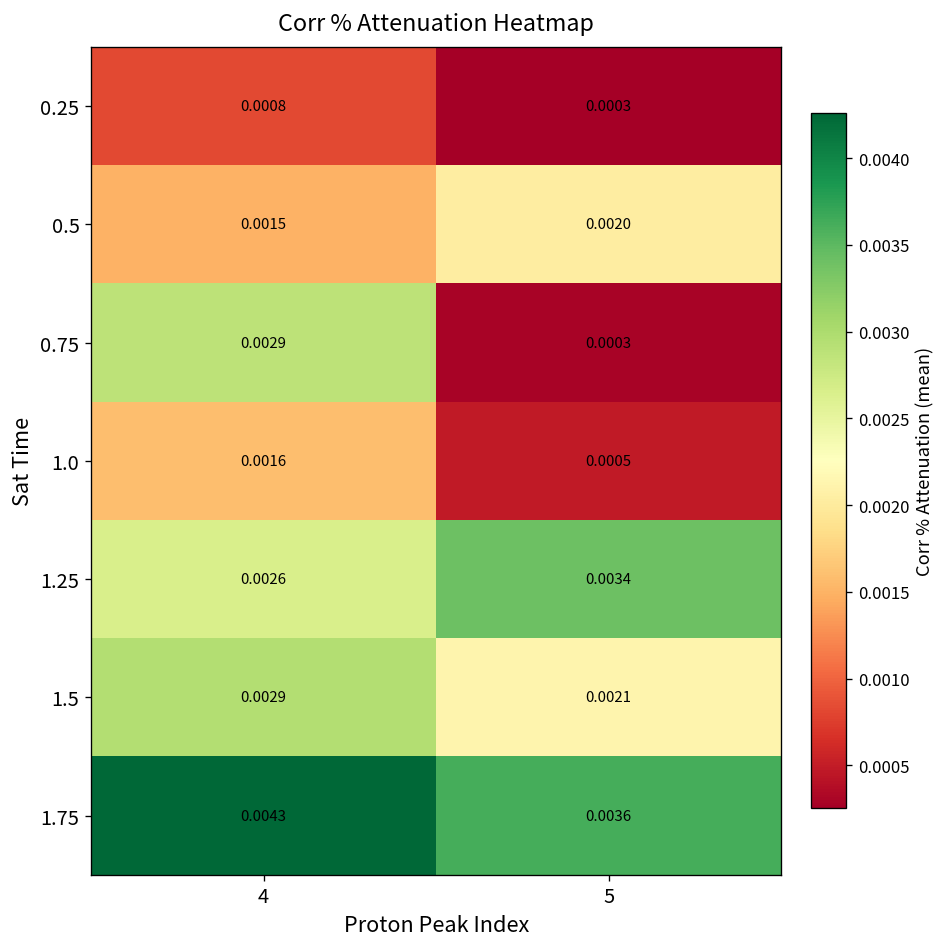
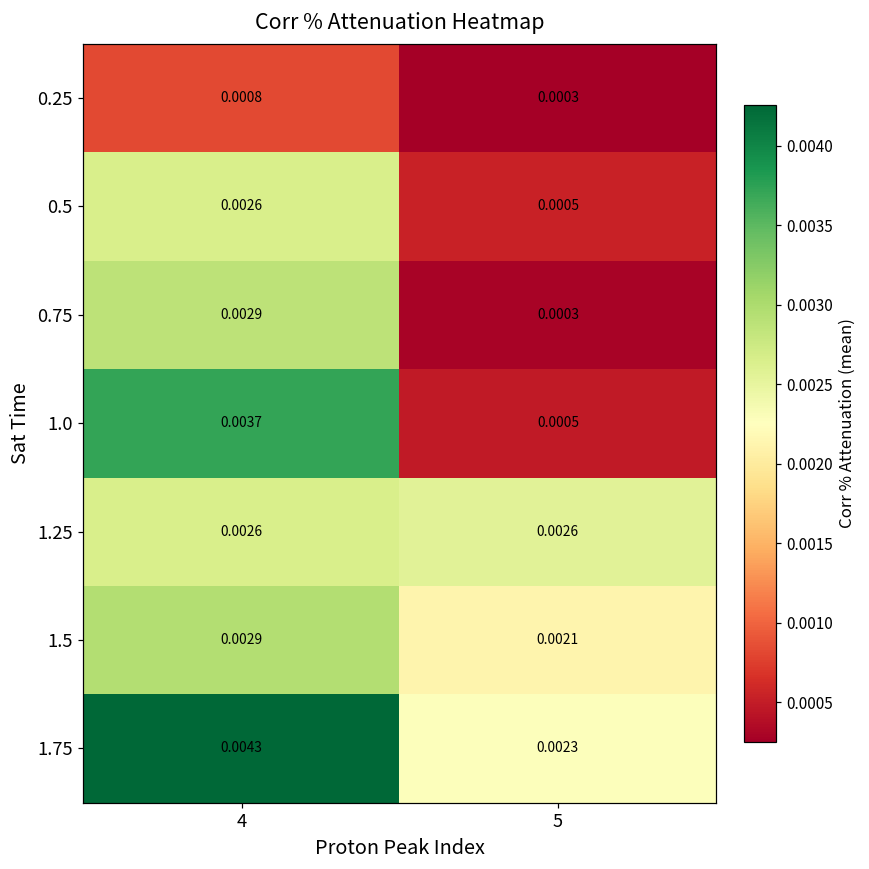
0.5, 4: 0.0015 -> 0.0026
0.5, 5: 0.0020 -> 0.0005
1.0, 4: 0.0016 -> 0.0037
1.25, 5: 0.0034 -> 0.0026
1.75, 5: 0.0036 -> 0.0023
